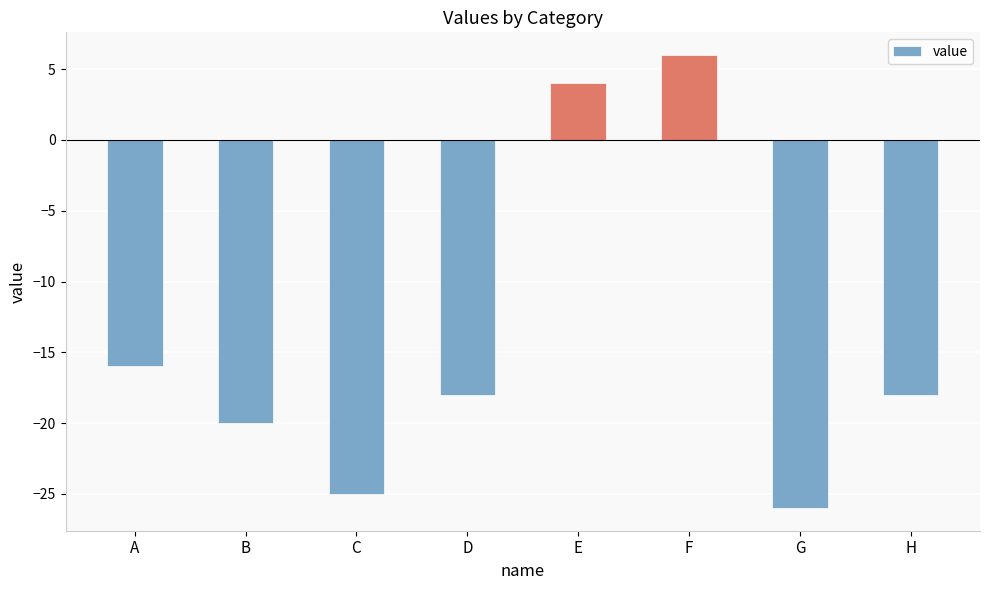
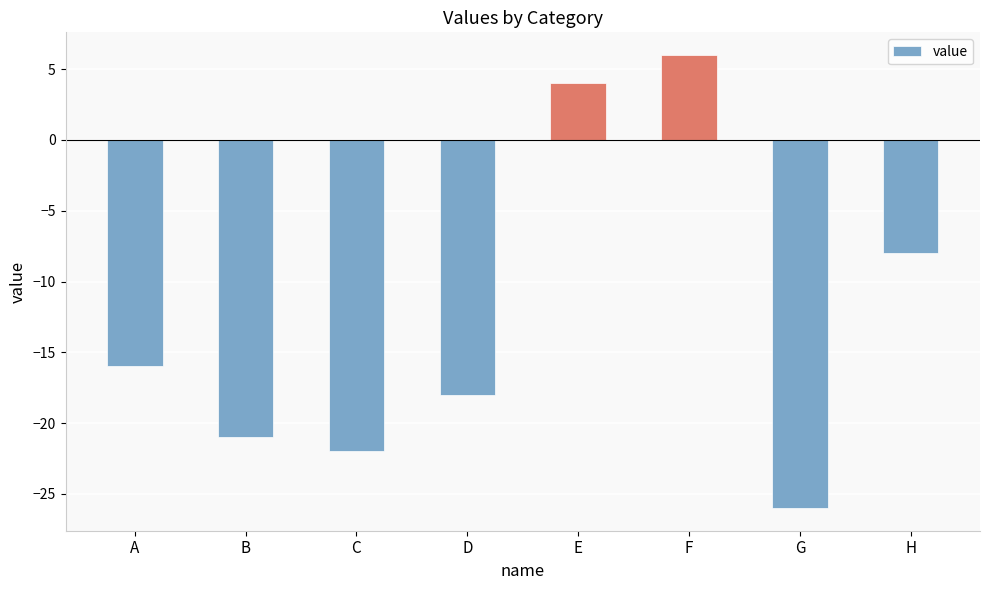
B: -20 -> -21
C: -25 -> -22
H: -18 -> -8
